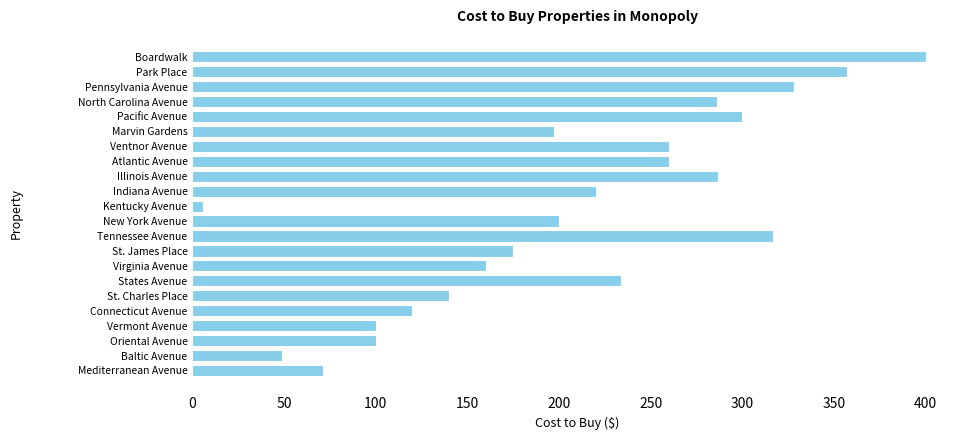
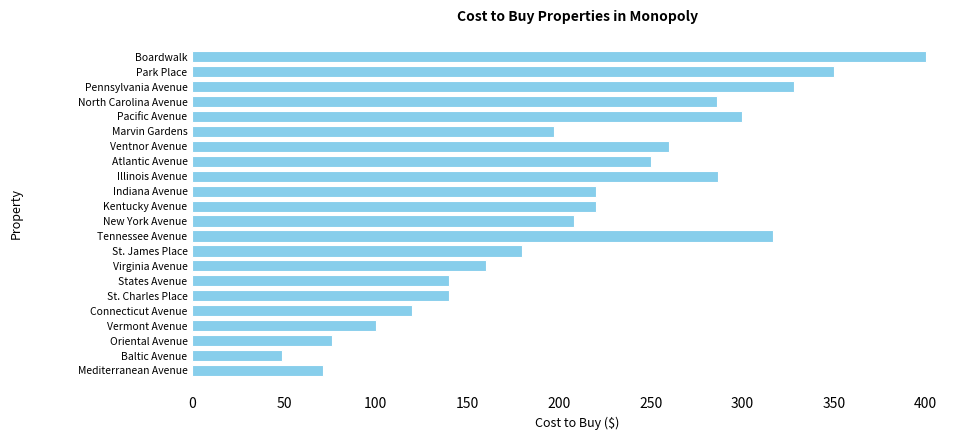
Park Place: 357 -> 350
Atlantic Avenue: 260 -> 250
Kentucky Avenue: 6 -> 220
New York Avenue: 200 -> 208
St. James Place: 175 -> 180
States Avenue: 234 -> 140
Oriental Avenue: 100 -> 76
